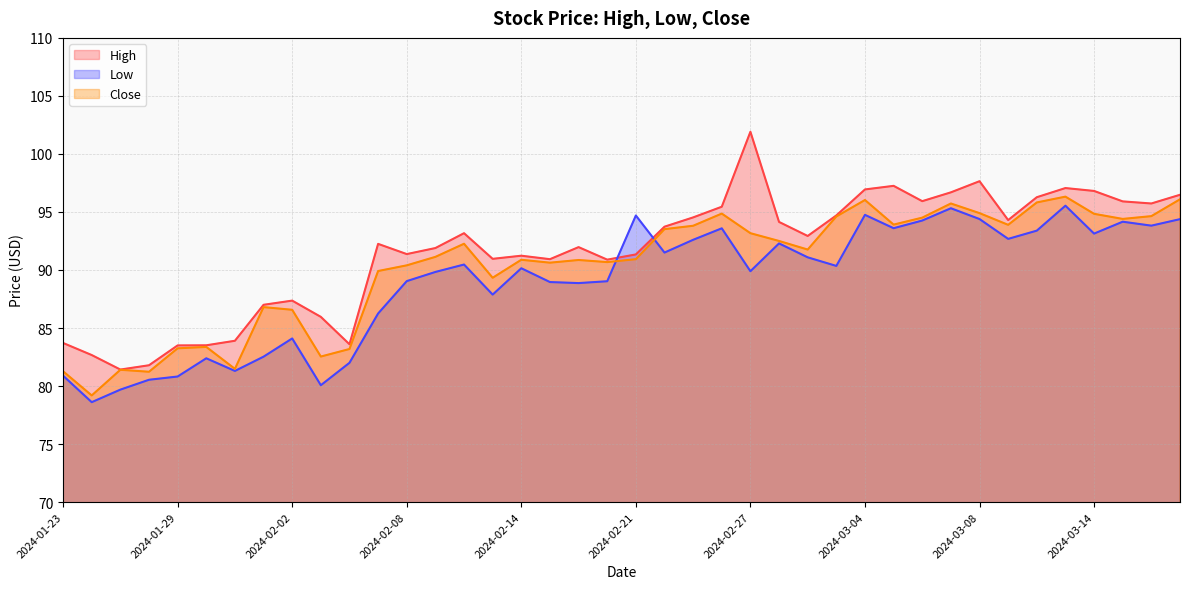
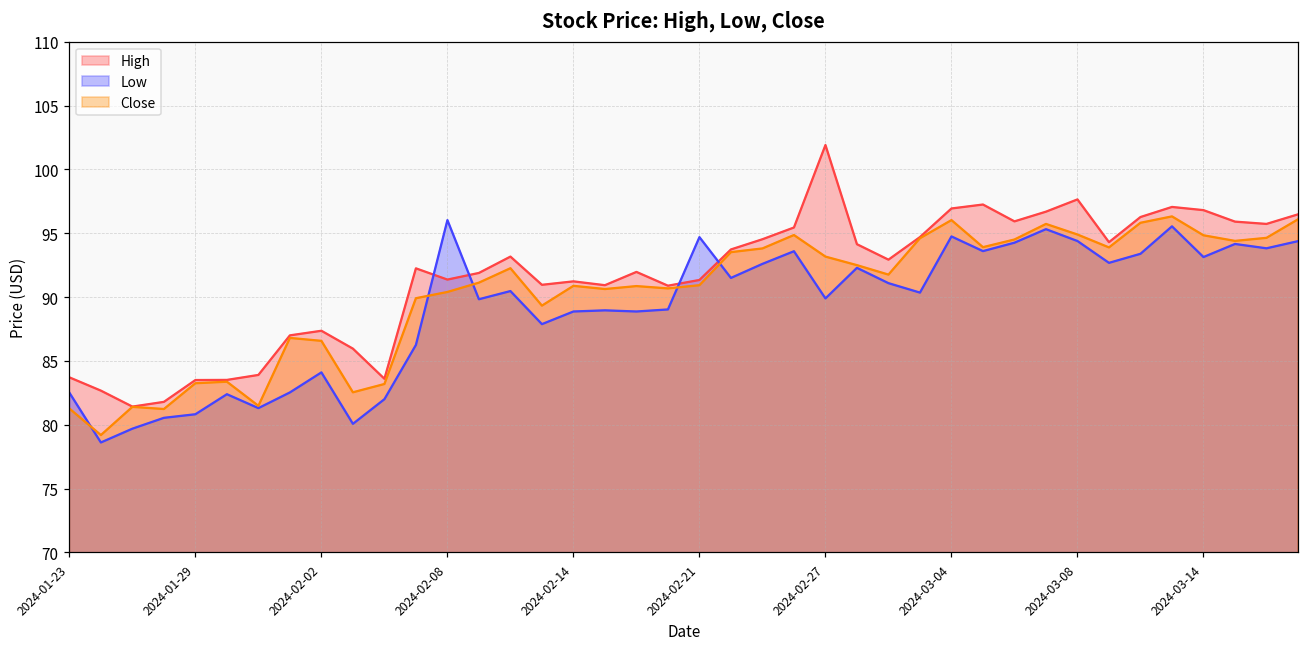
Low, 2024-01-23: 80.9 -> 82.5
Low, 2024-02-08: 89.0 -> 96.0
Low, 2024-02-14: 90.1 -> 88.9
